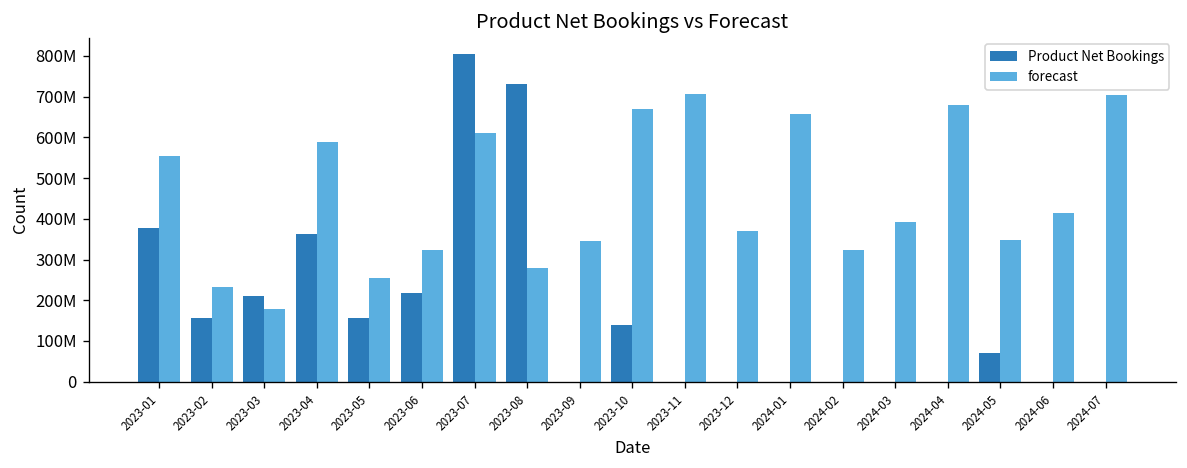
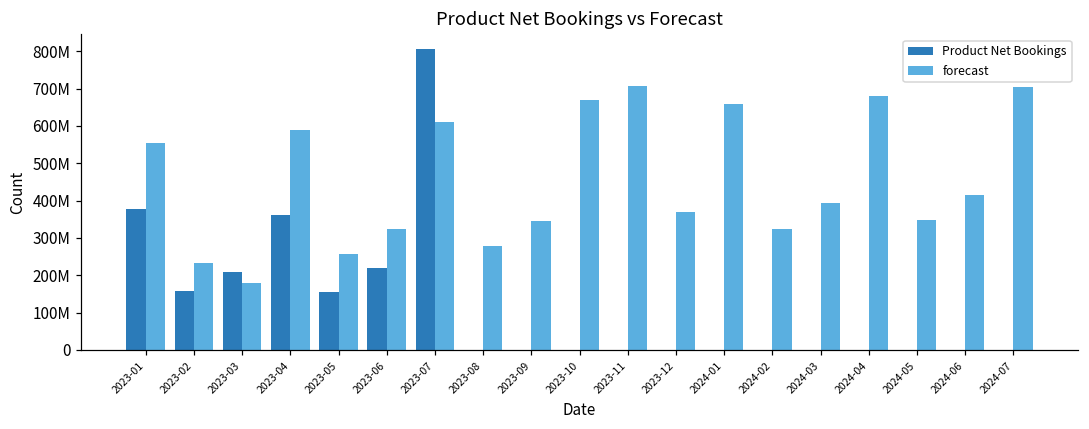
Product Net Bookings, 2023-08: 730000000 -> 0
Product Net Bookings, 2023-10: 140000000 -> 0
Product Net Bookings, 2024-05: 70000000 -> 0
